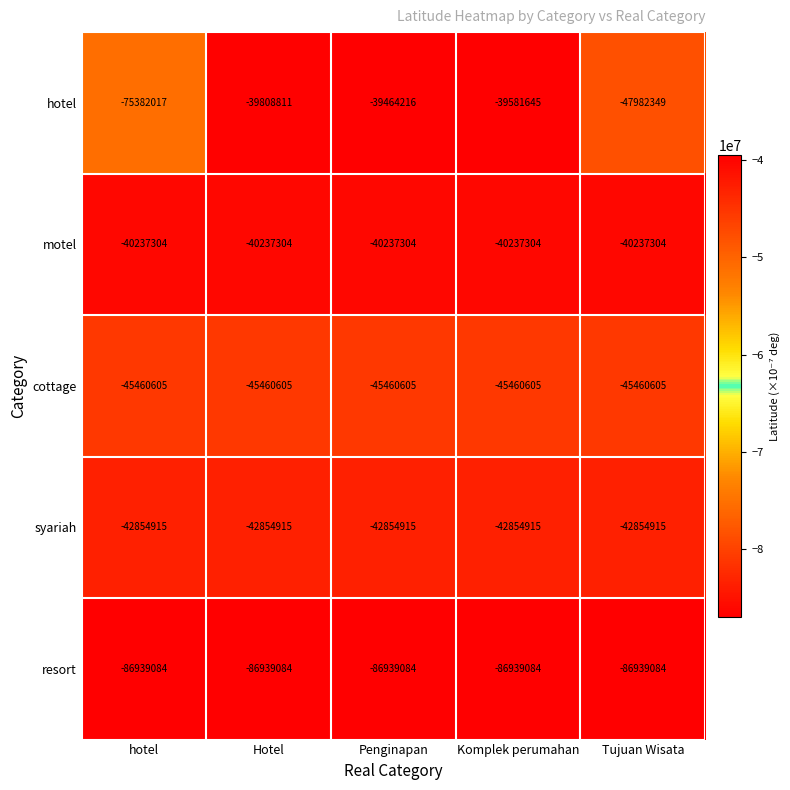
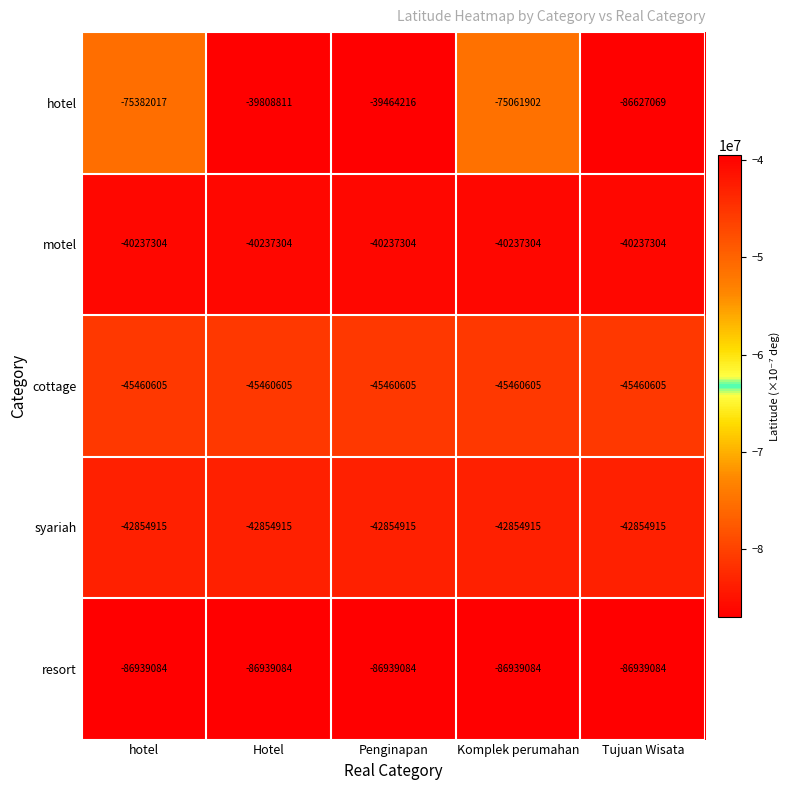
hotel, Komplek perumahan: -39581645 -> -75061902
hotel, Tujuan Wisata: -47982349 -> -86627069
